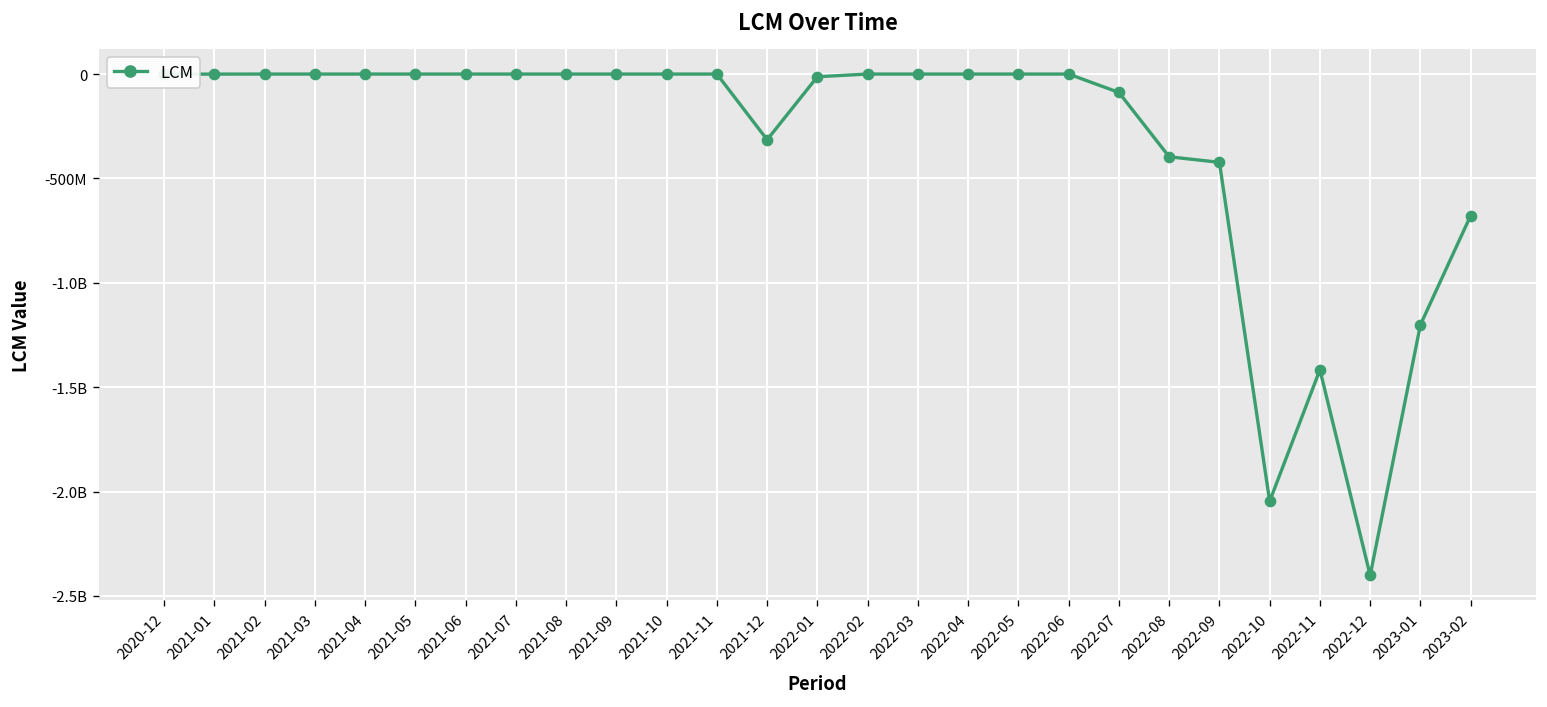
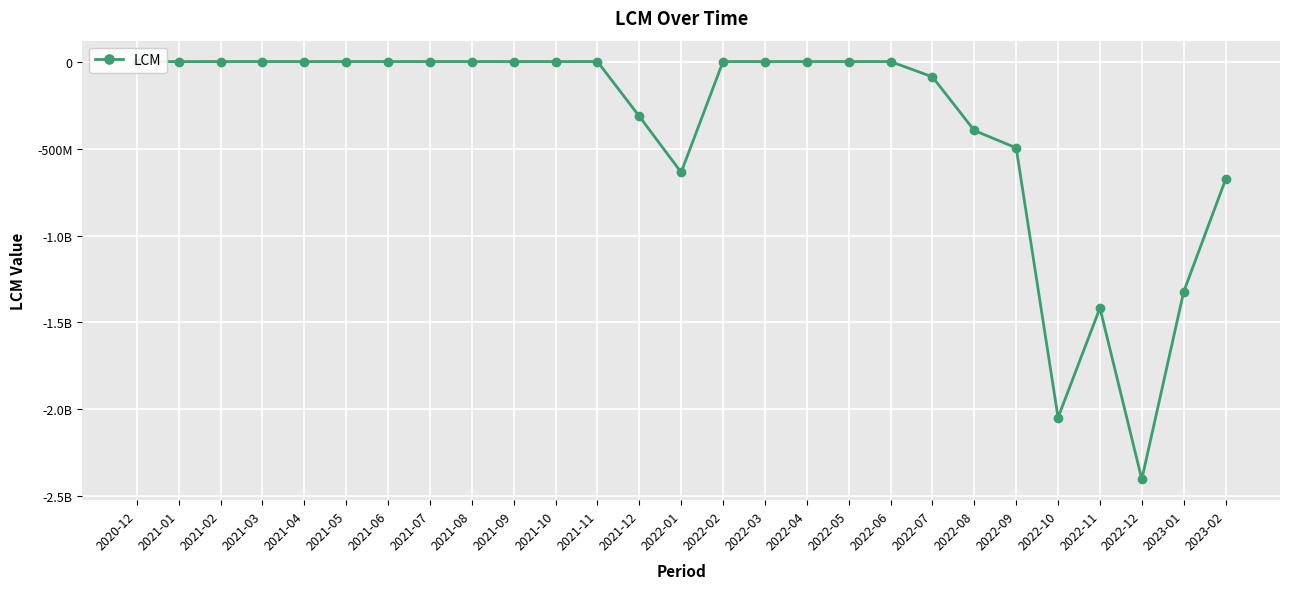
2022-01: -10000000 -> -640000000
2022-09: -420000000 -> -500000000
2023-01: -1200000000 -> -1320000000
